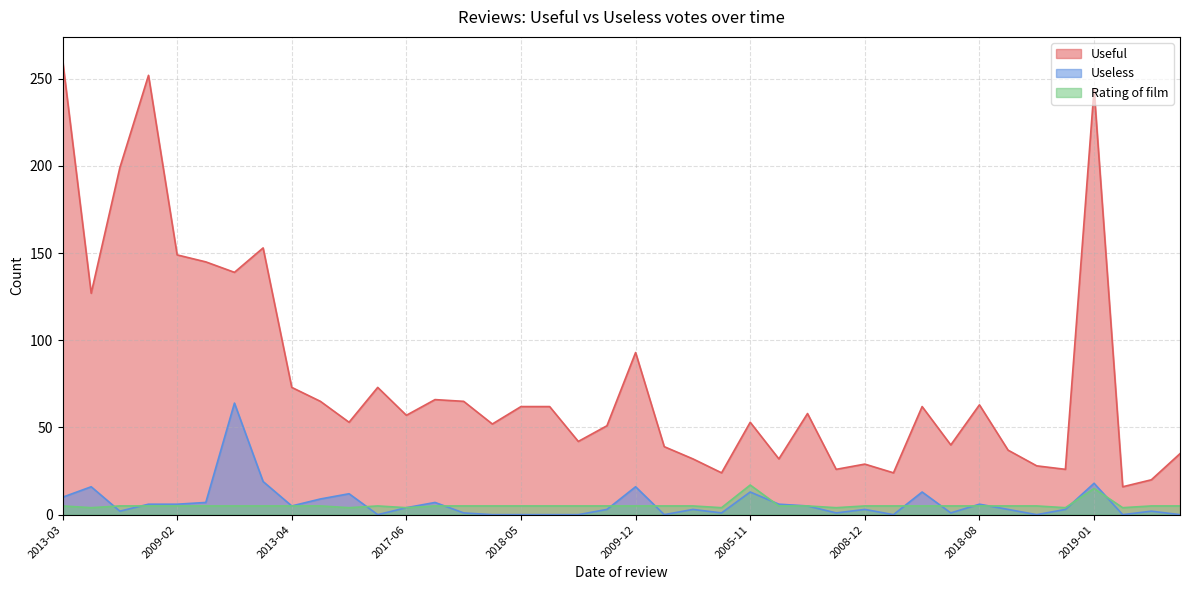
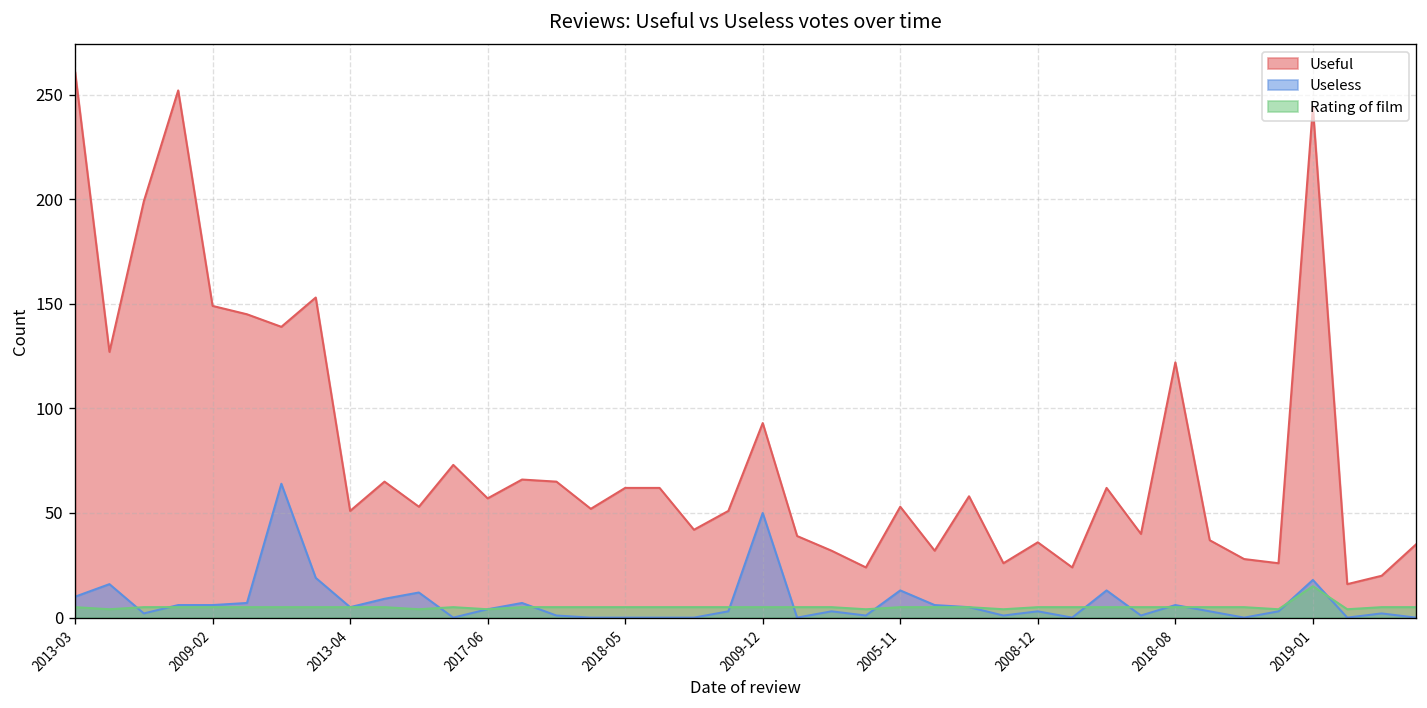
Useful, 2013-04: 73 -> 51
Useless, 2009-12: 16 -> 50
Rating of film, 2005-11: 17 -> 5
Useful, 2008-12: 29 -> 36
Useful, 2018-08: 63 -> 122
